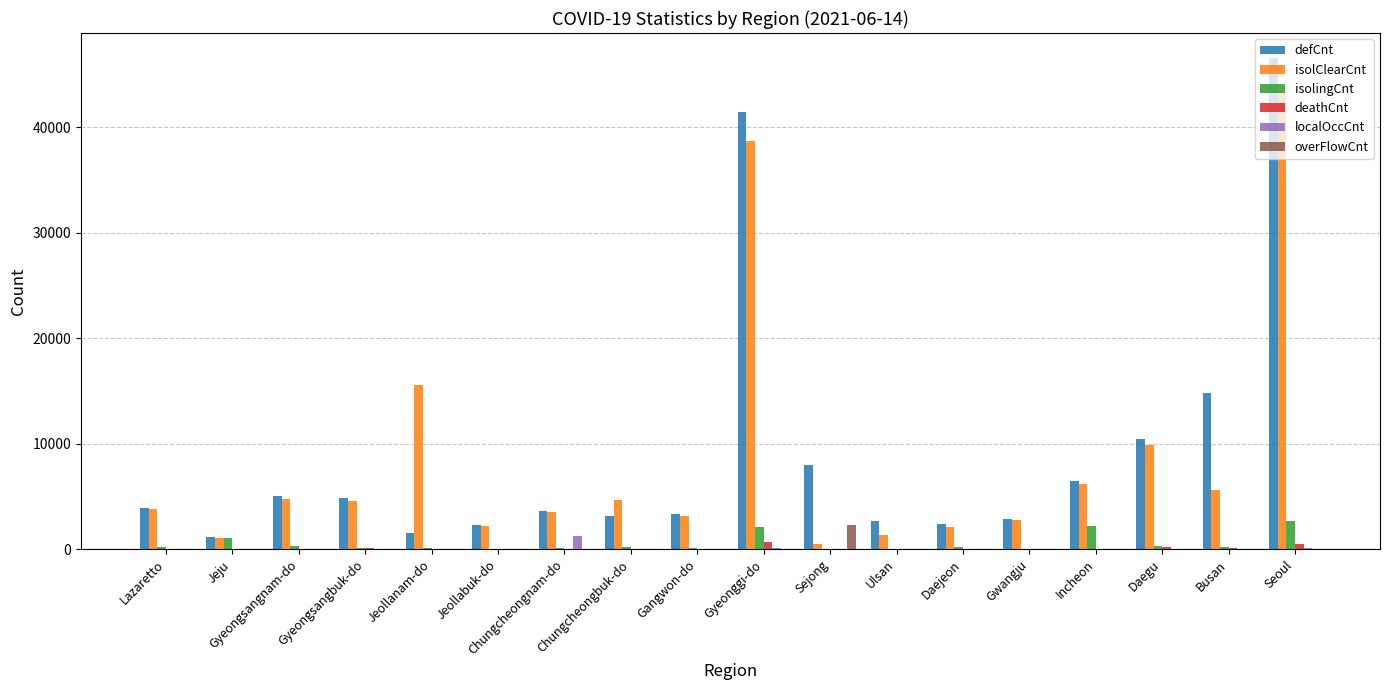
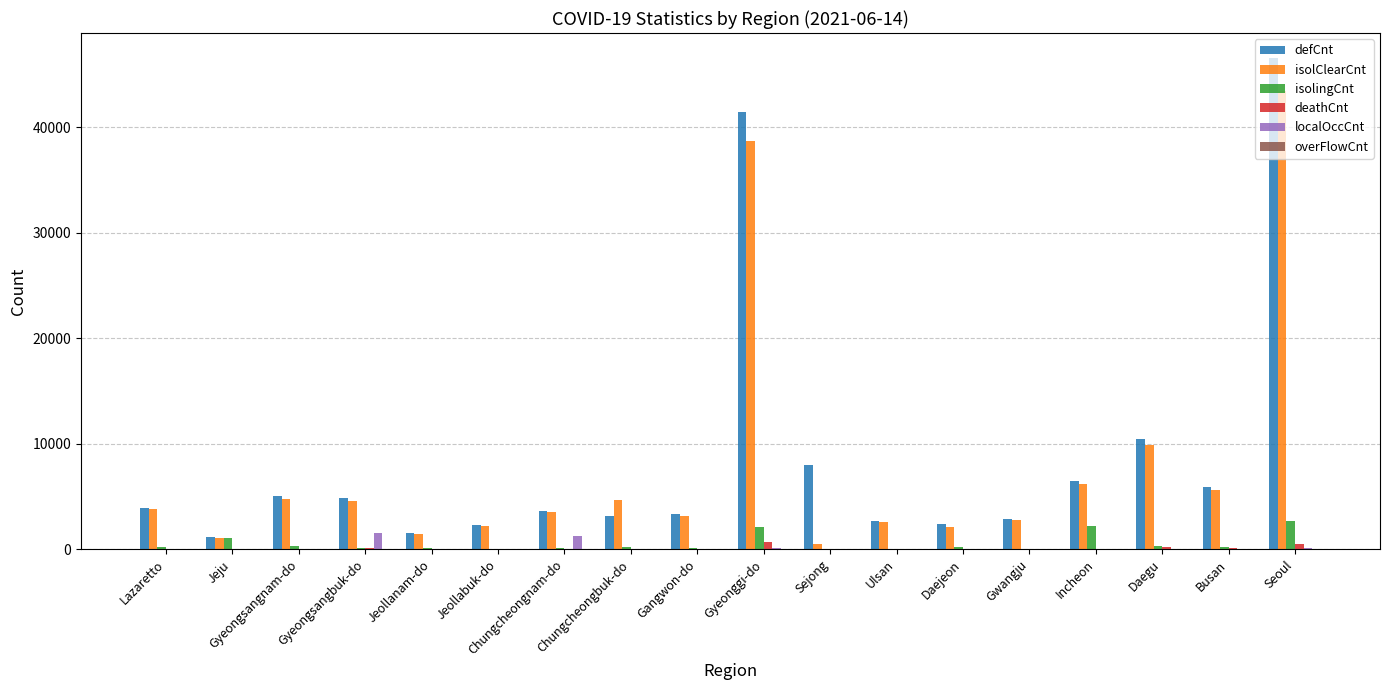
localOccCnt, Gyeongsangbuk-do: 0 -> 1500
isolClearCnt, Jeollanam-do: 15600 -> 1400
overFlowCnt, Sejong: 2300 -> 0
isolClearCnt, Ulsan: 1400 -> 2600
defCnt, Busan: 14800 -> 5900
